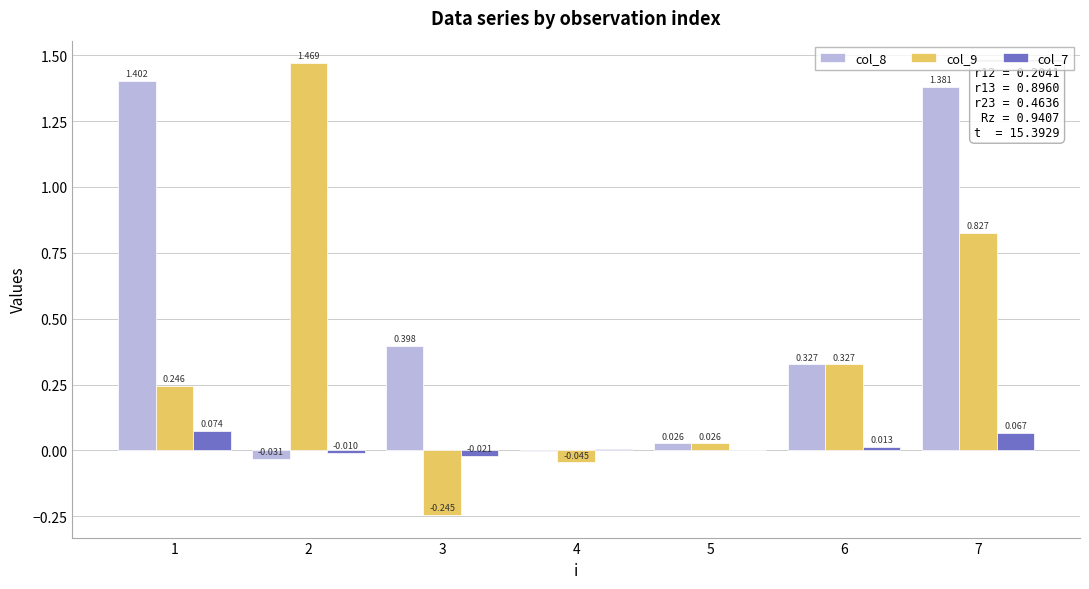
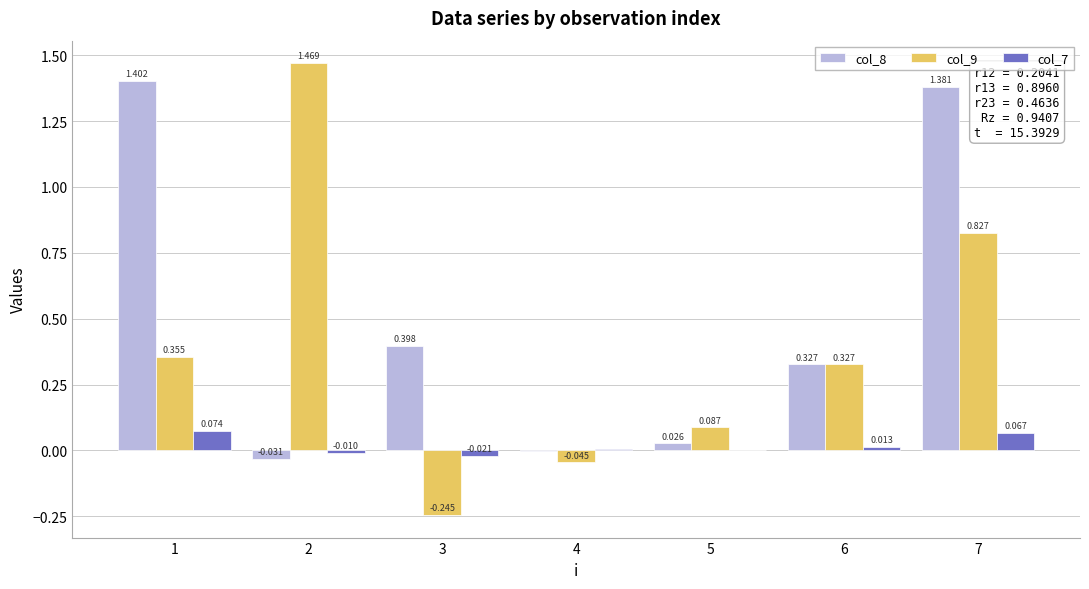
col_9, 1: 0.246 -> 0.355
col_9, 5: 0.026 -> 0.087
